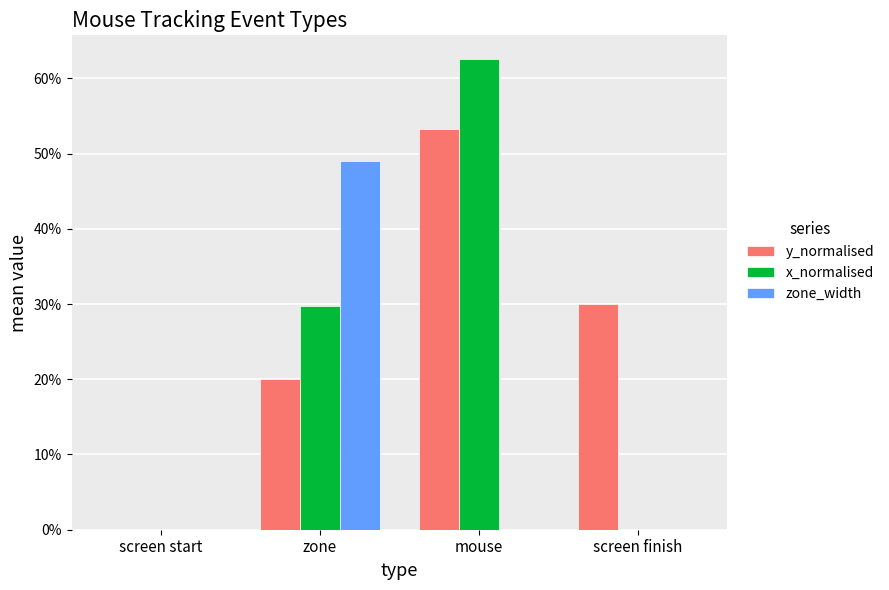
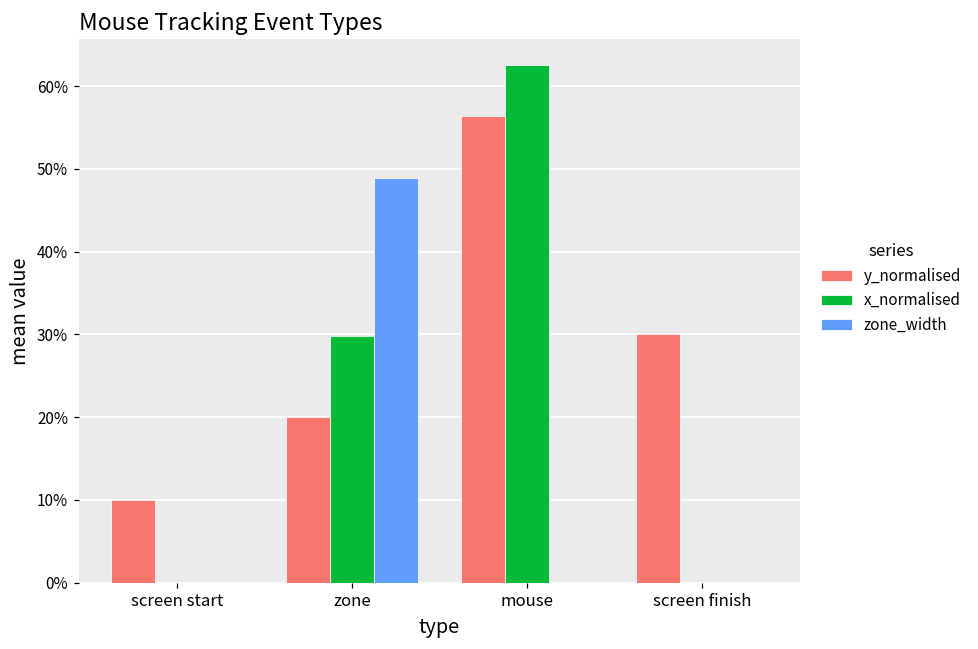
y_normalised, screen start: 0% -> 10%
y_normalised, mouse: 53% -> 56%
